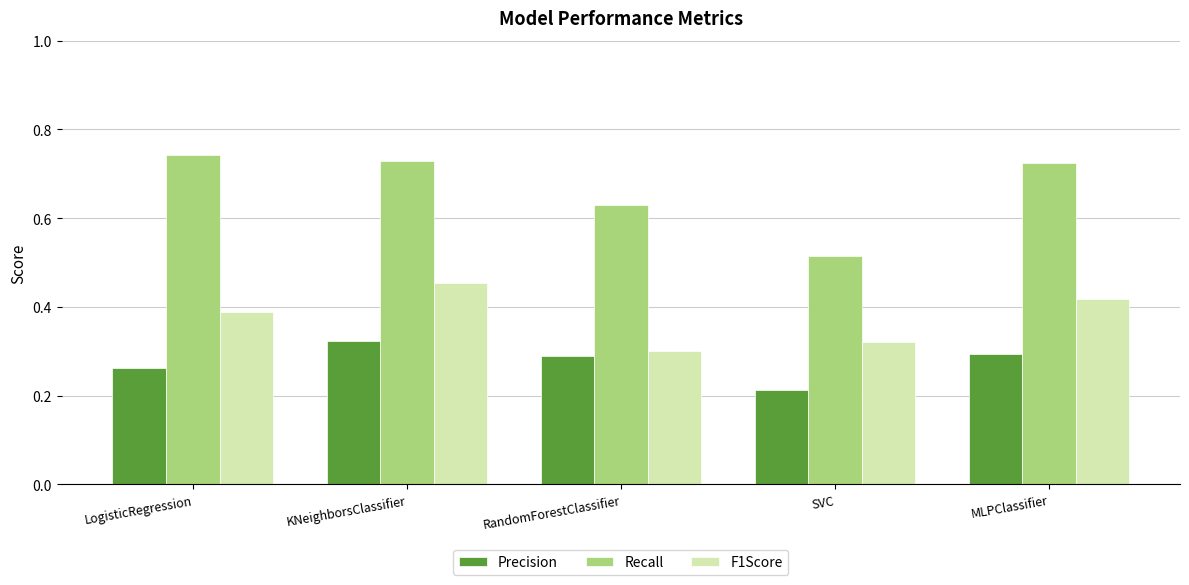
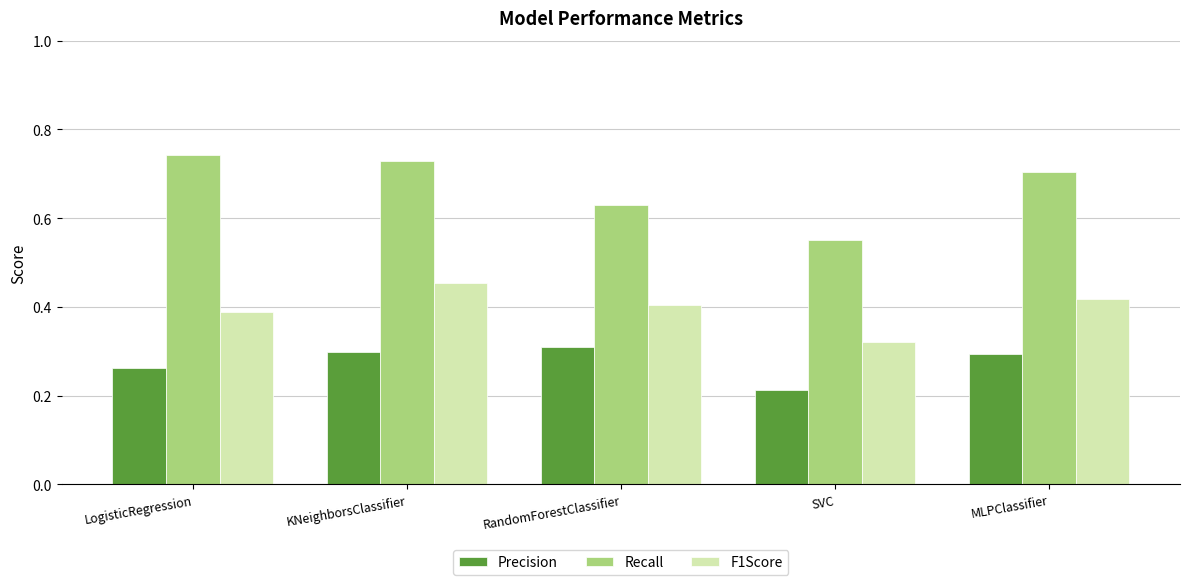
Precision, KNeighborsClassifier: 0.32 -> 0.30
Precision, RandomForestClassifier: 0.29 -> 0.31
F1Score, RandomForestClassifier: 0.30 -> 0.40
Recall, SVC: 0.52 -> 0.55
Recall, MLPClassifier: 0.72 -> 0.70
